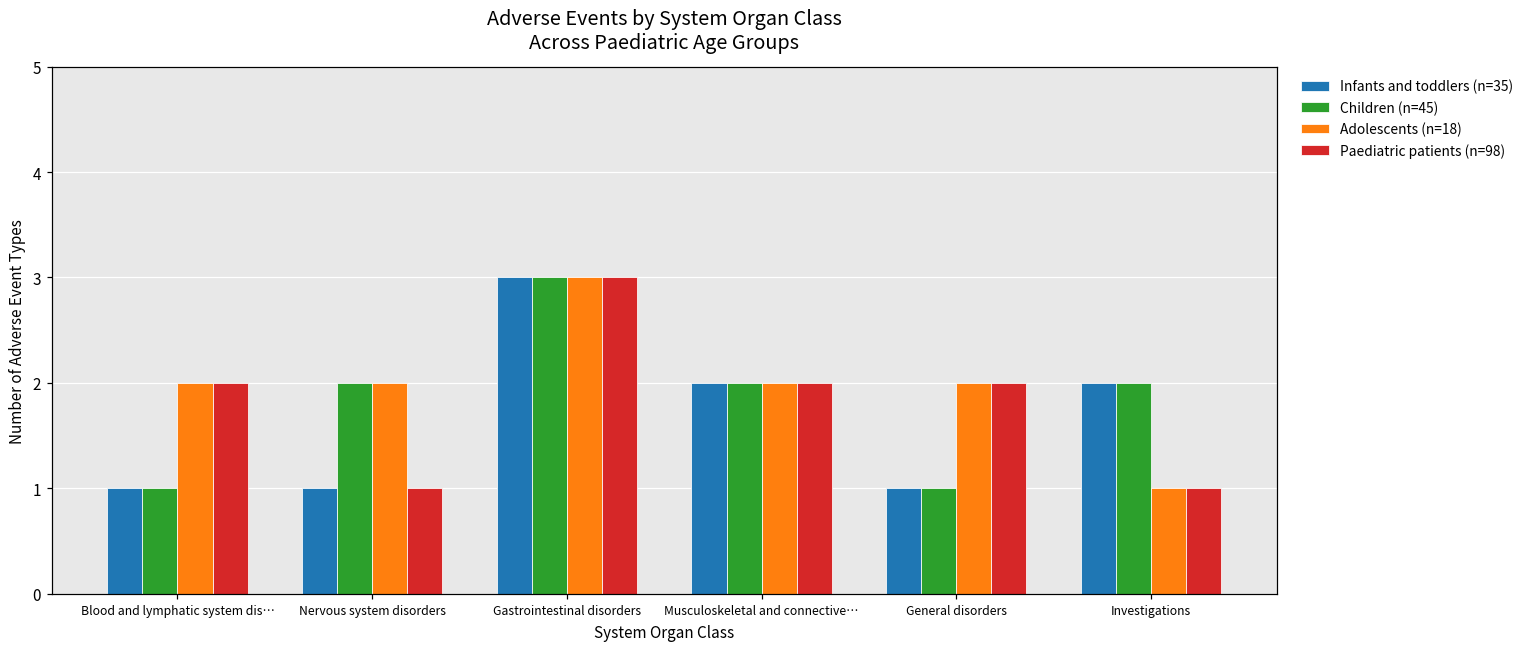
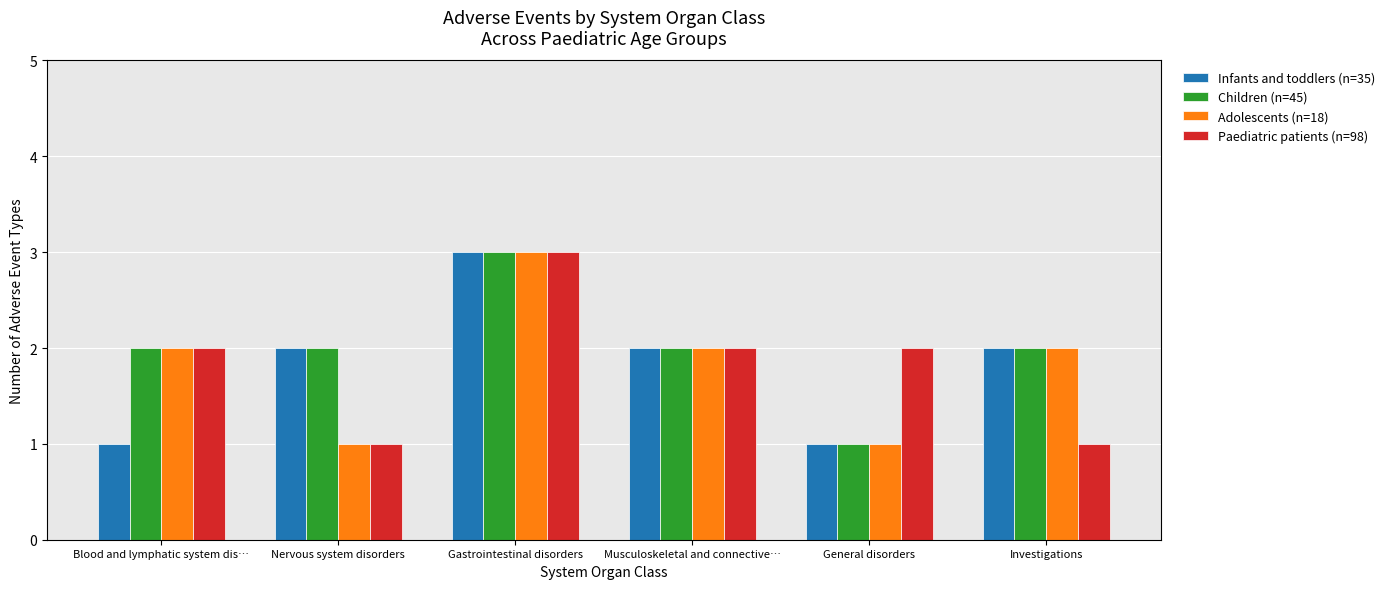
Children (n=45), Blood and lymphatic system dis…: 1 -> 2
Infants and toddlers (n=35), Nervous system disorders: 1 -> 2
Adolescents (n=18), Nervous system disorders: 2 -> 1
Adolescents (n=18), General disorders: 2 -> 1
Adolescents (n=18), Investigations: 1 -> 2
